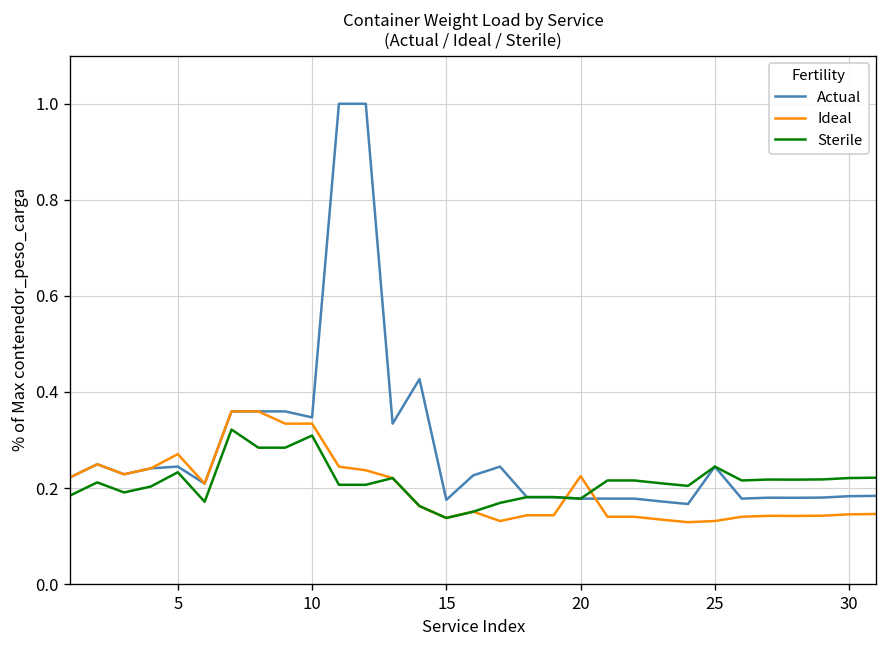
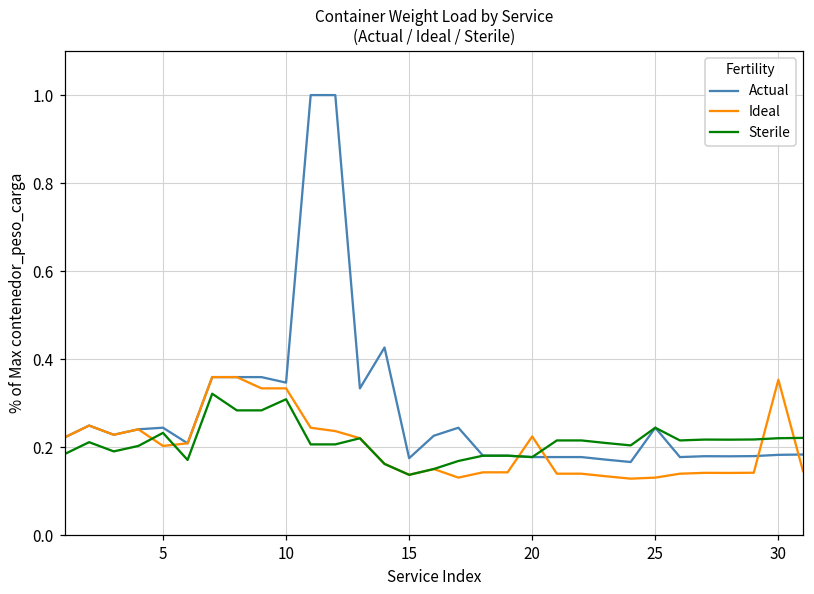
Ideal, 5: 0.27 -> 0.20
Ideal, 30: 0.15 -> 0.35
